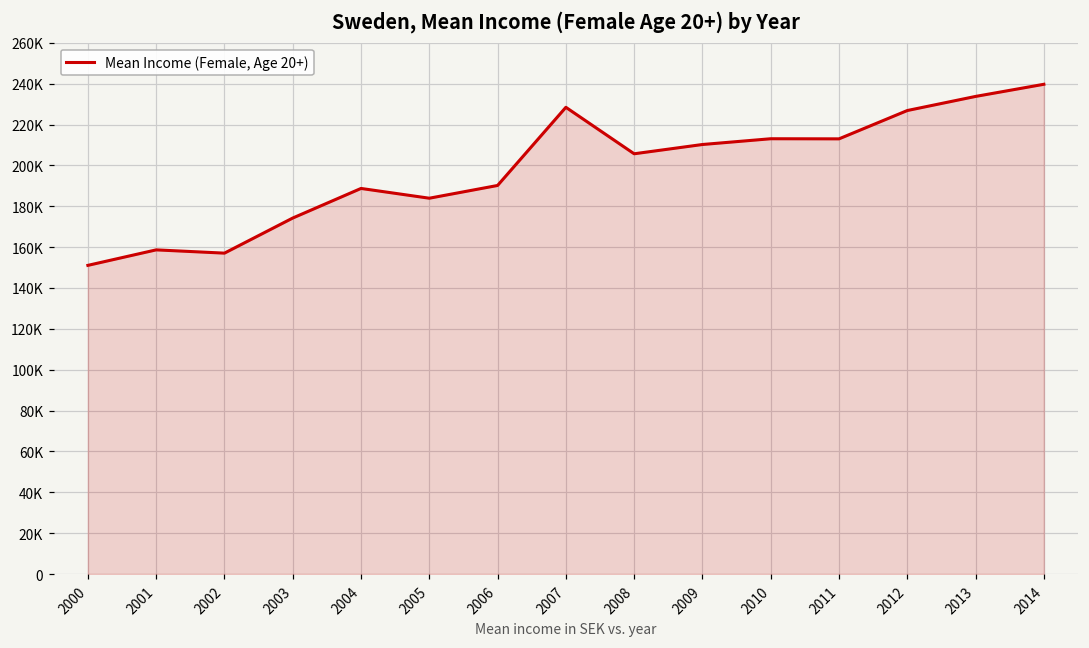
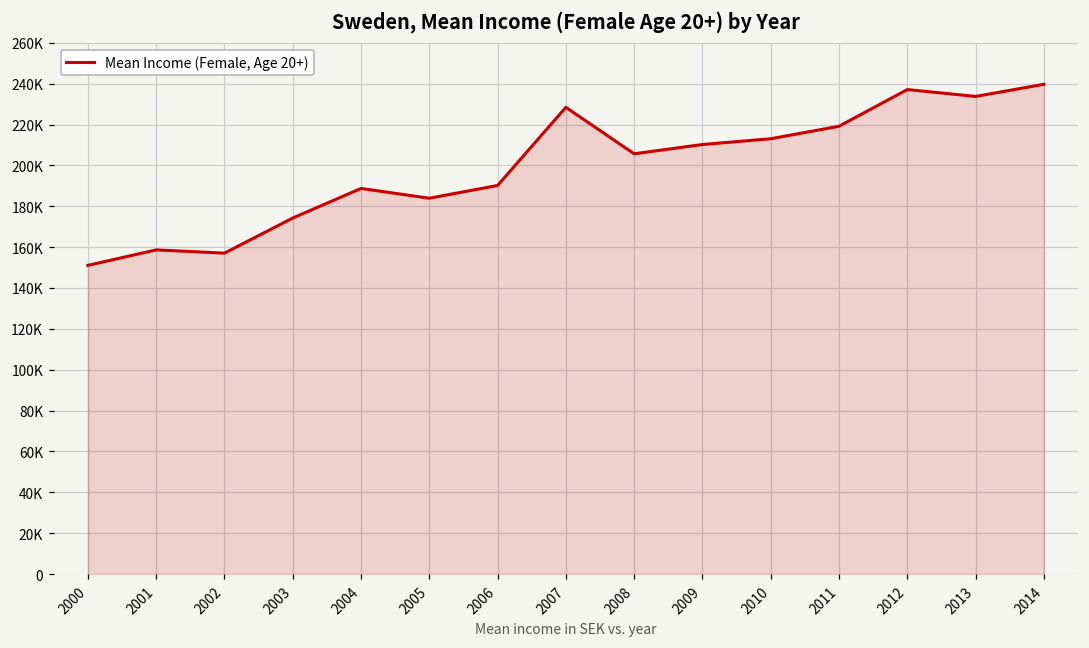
2011: 213000 -> 219000
2012: 227000 -> 237000
